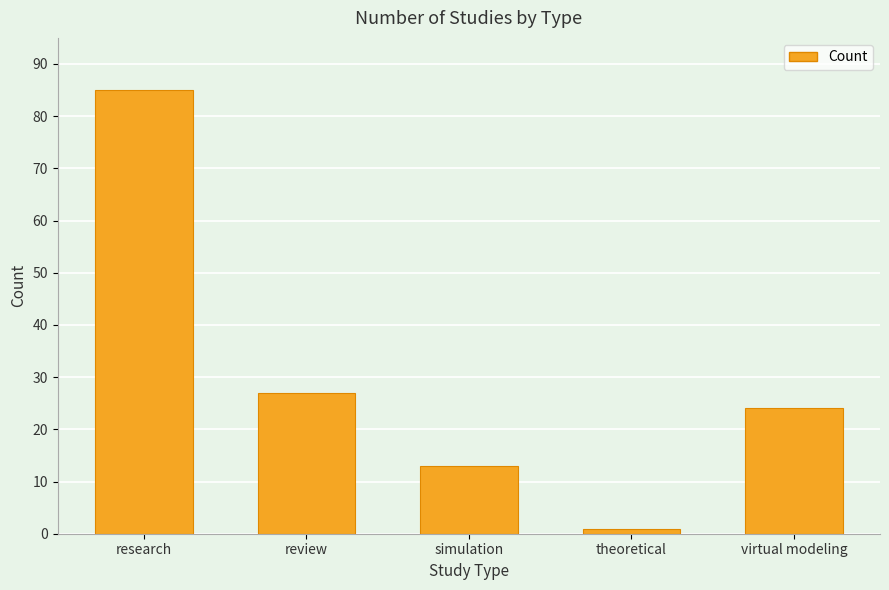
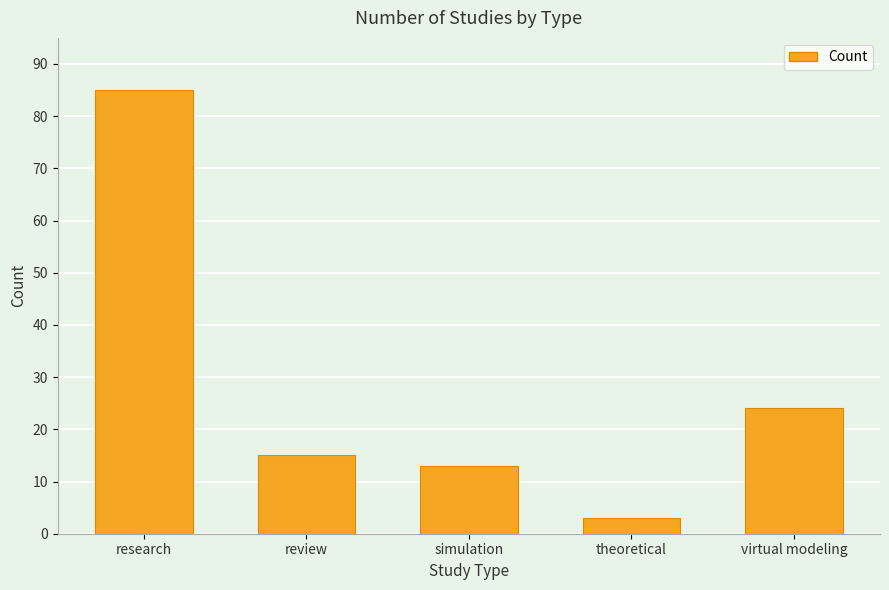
review: 27 -> 15
theoretical: 1 -> 3
